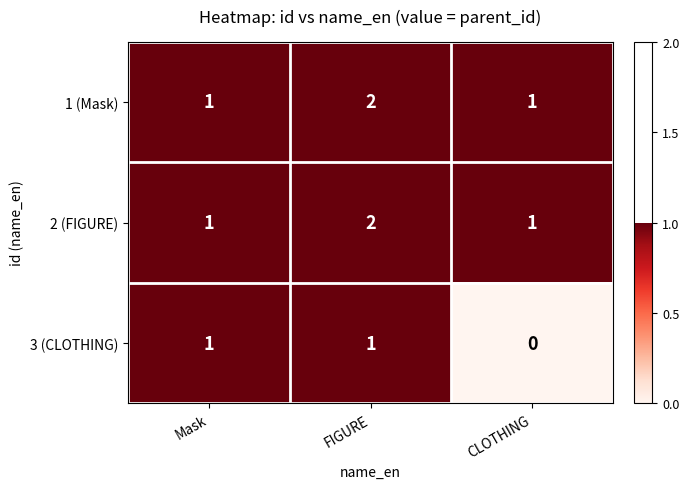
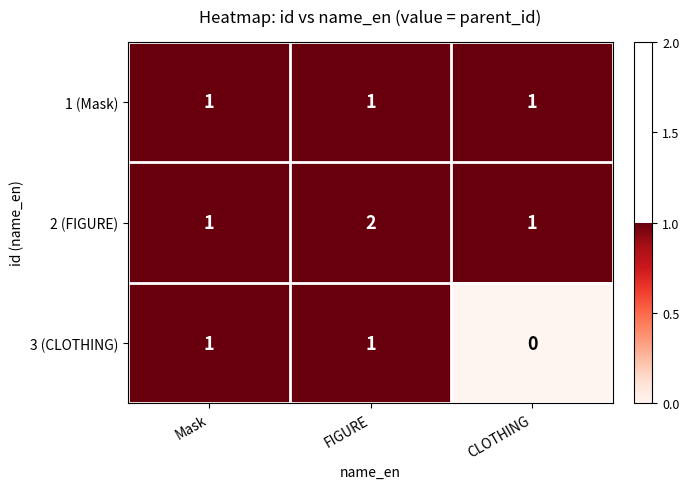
1 (Mask), FIGURE: 2 -> 1
